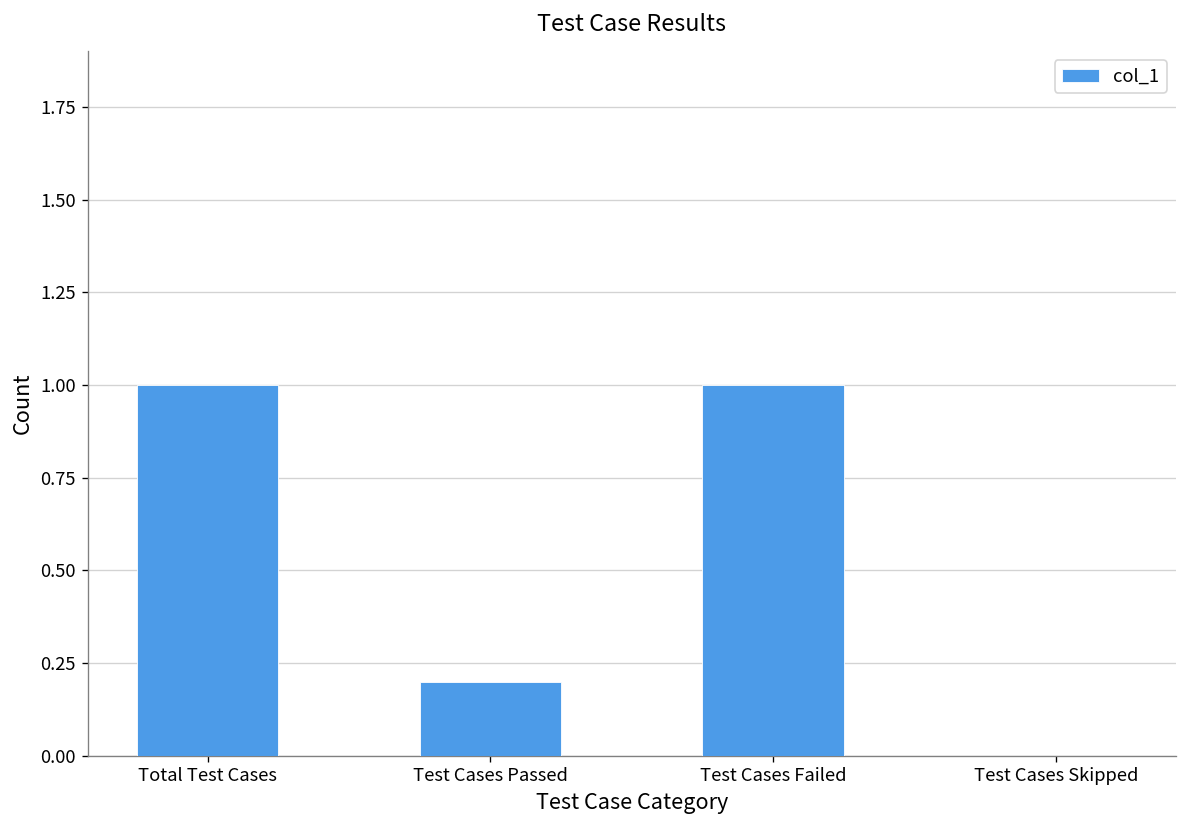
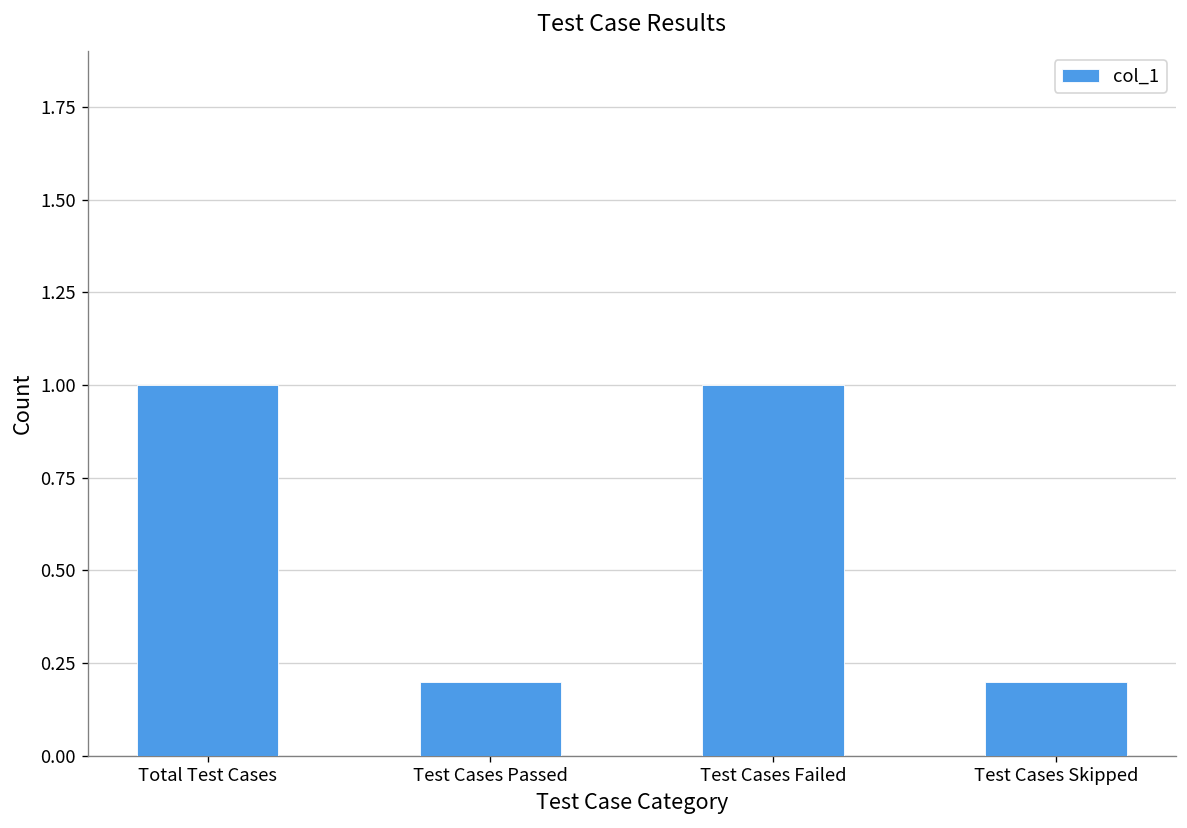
Test Cases Skipped: 0.0 -> 0.2
